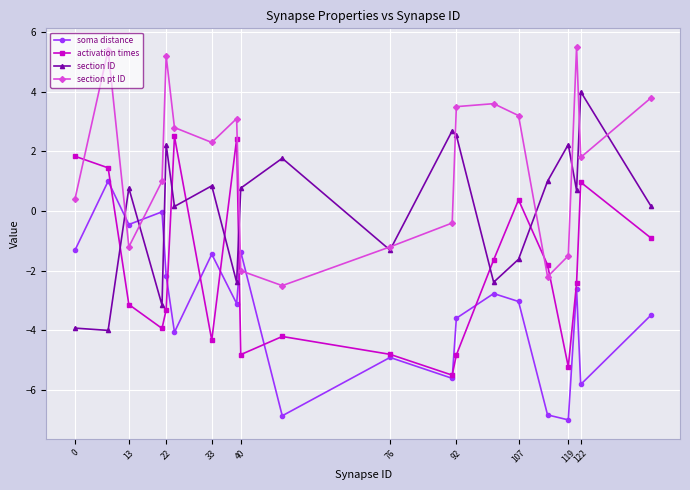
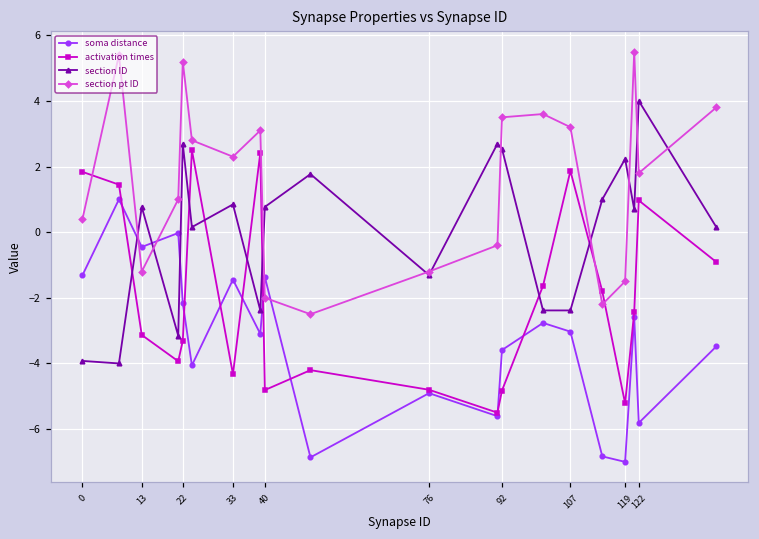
section ID, 22: 2.2 -> 2.7
activation times, 107: 0.4 -> 1.9
section ID, 107: -1.6 -> -2.4
